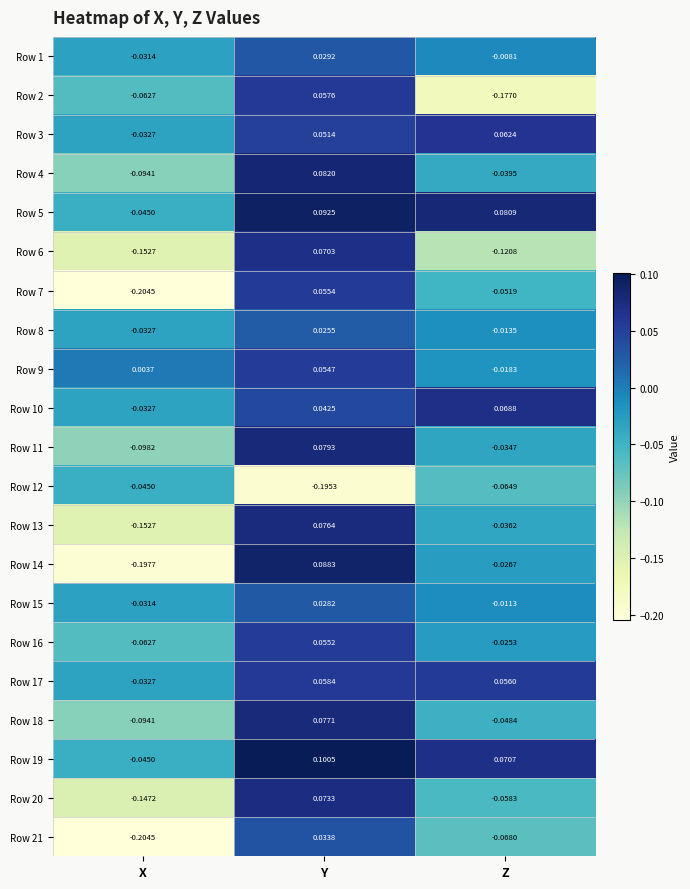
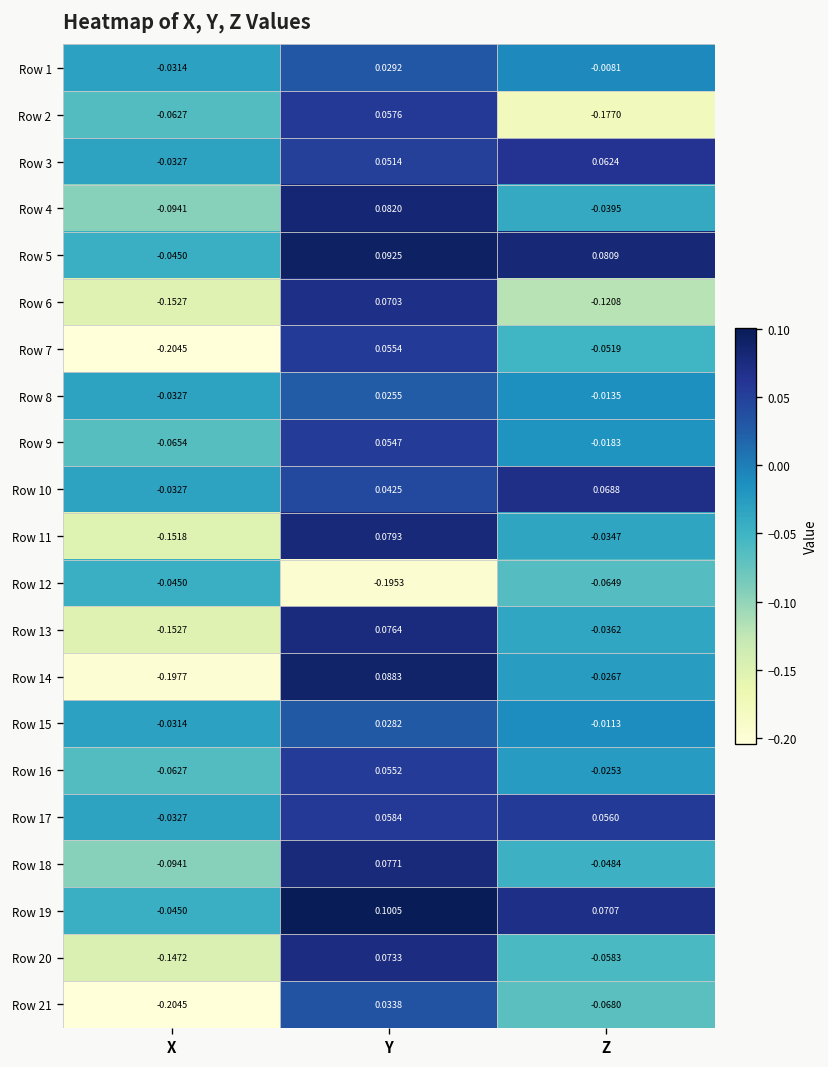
Row 9, X: 0.0037 -> -0.0654
Row 11, X: -0.0982 -> -0.1518
